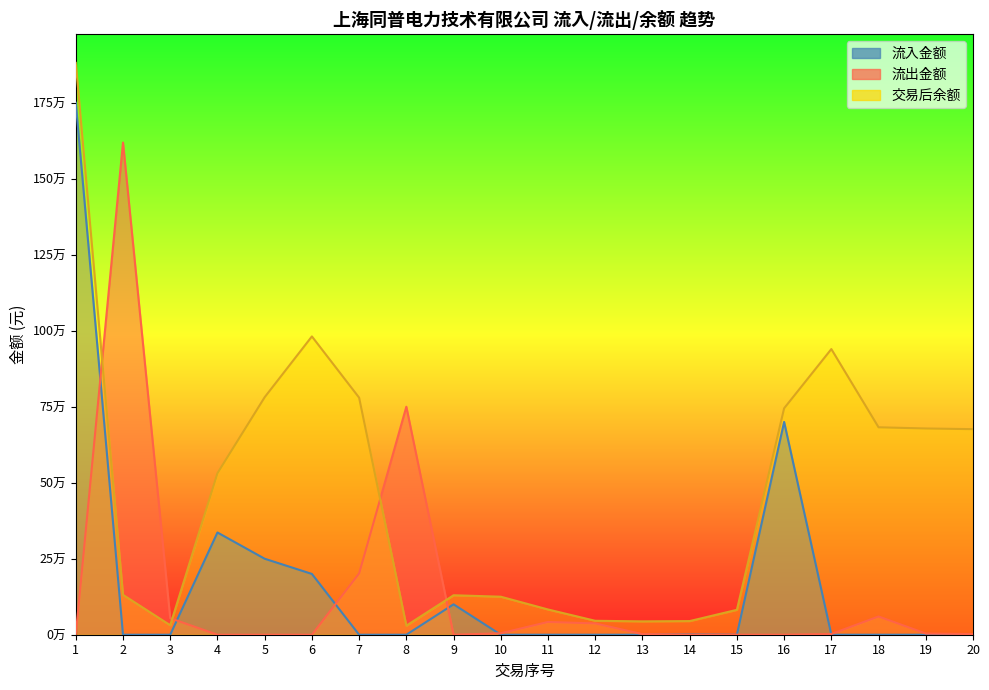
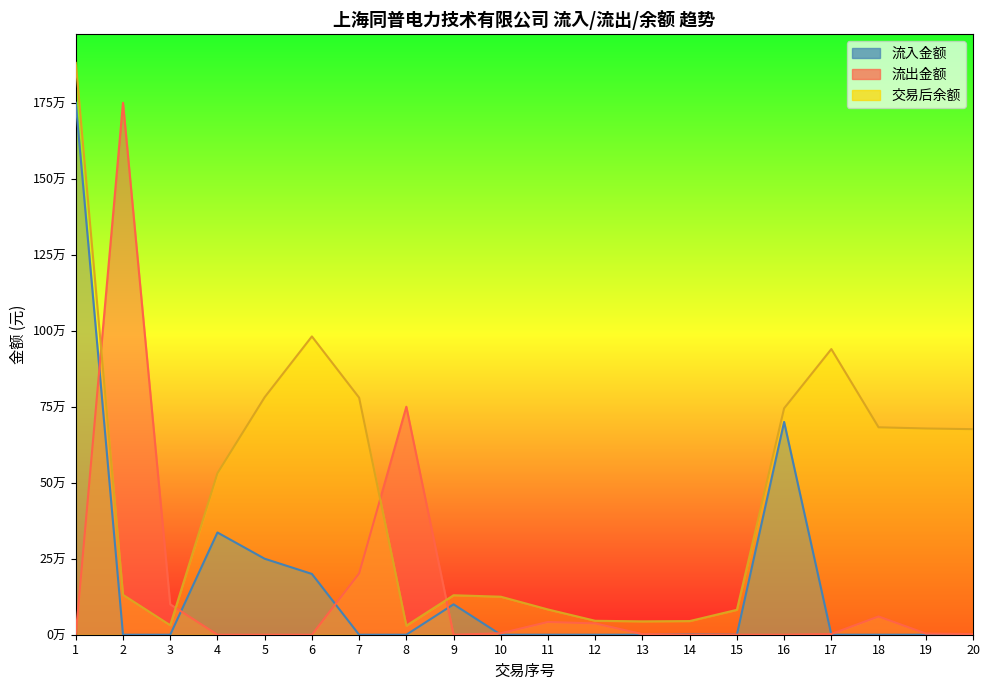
流出金额, 2: 162万 -> 175万
流出金额, 3: 5万 -> 10万
